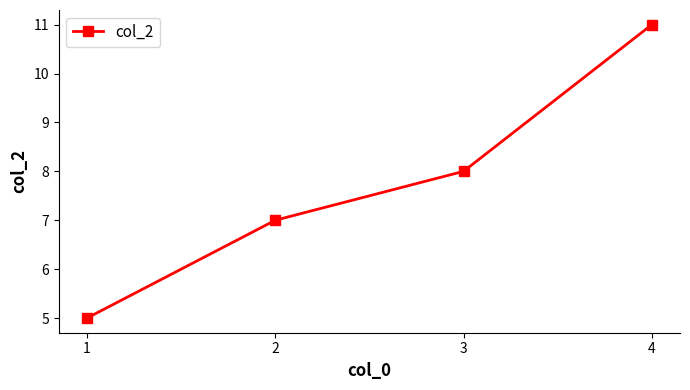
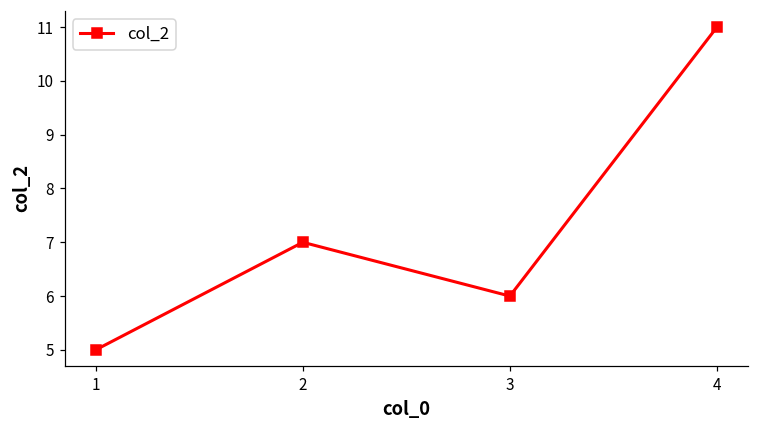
3: 8 -> 6
